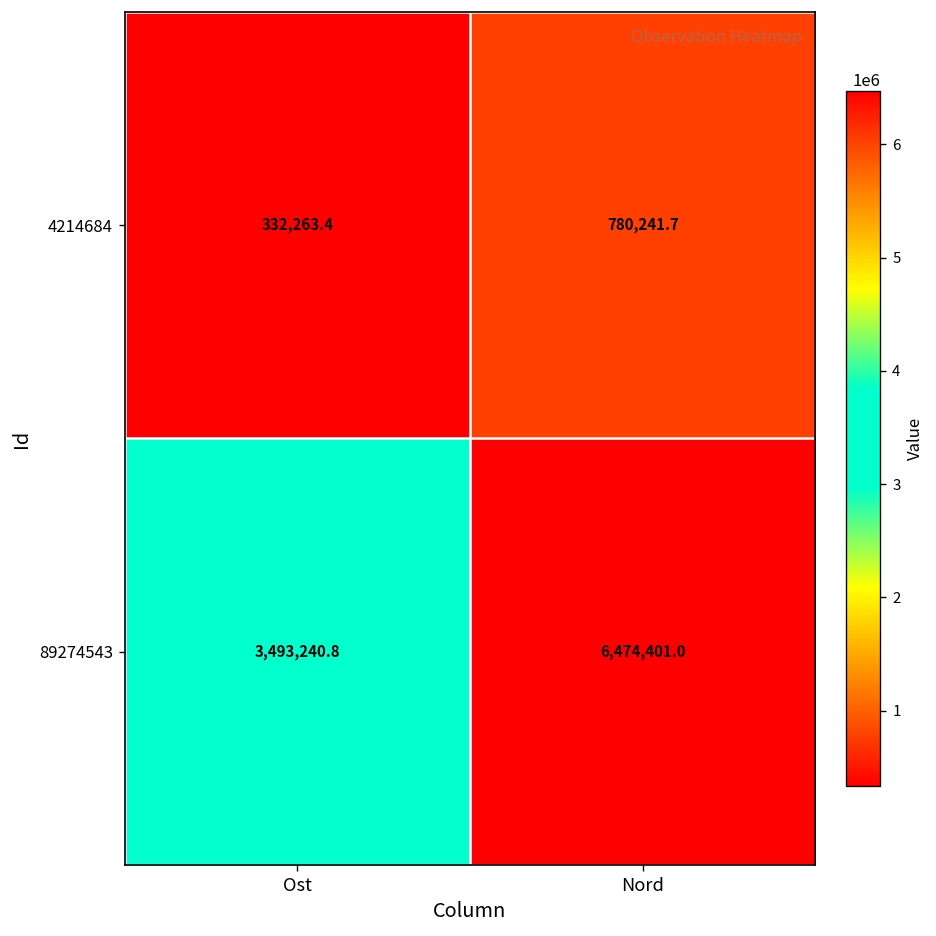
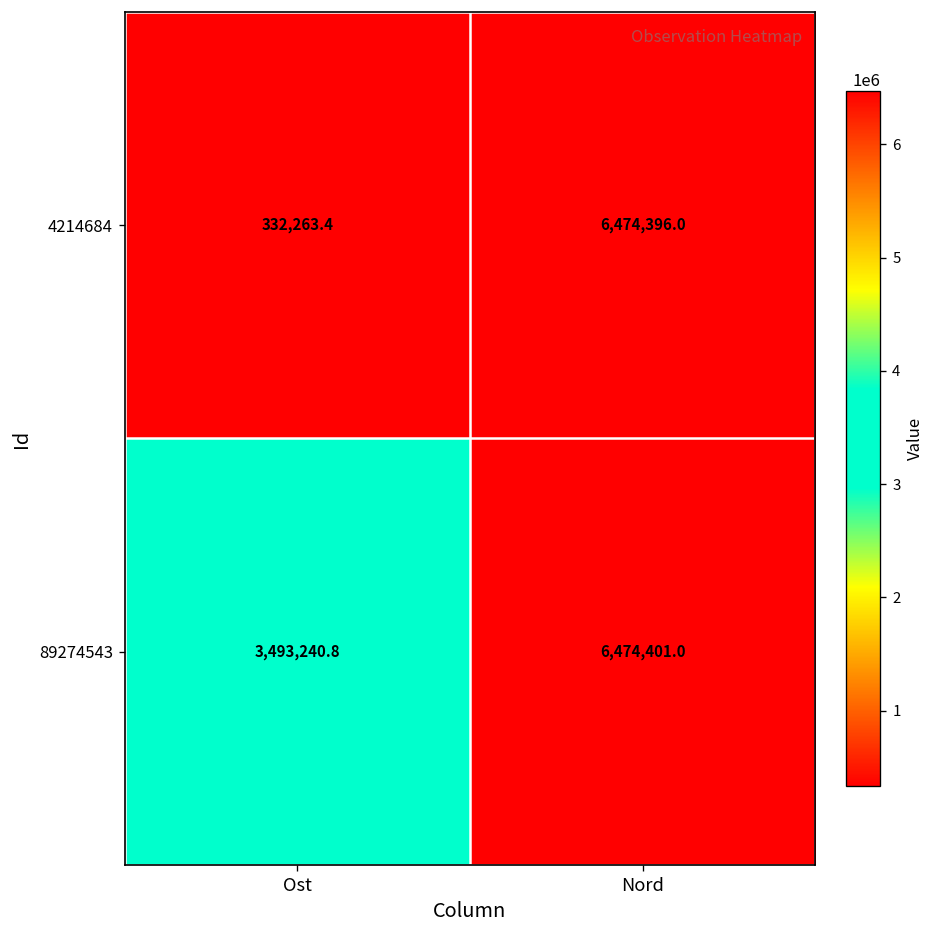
4214684, Nord: 780,241.7 -> 6,474,396.0
